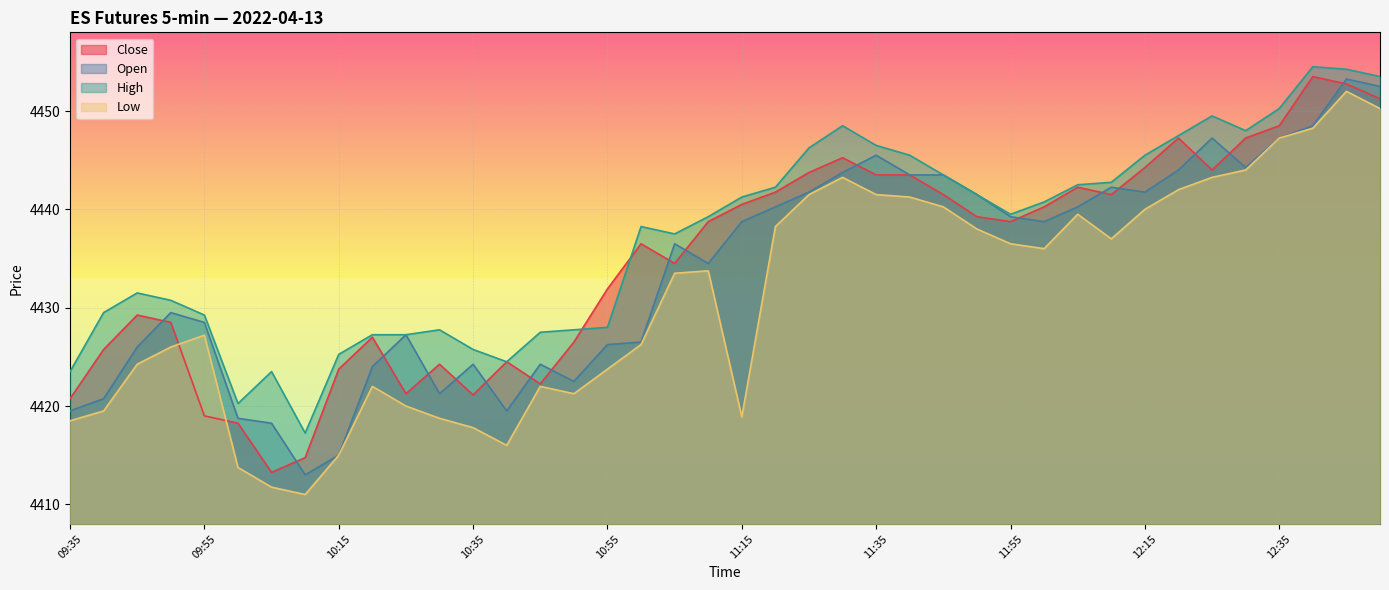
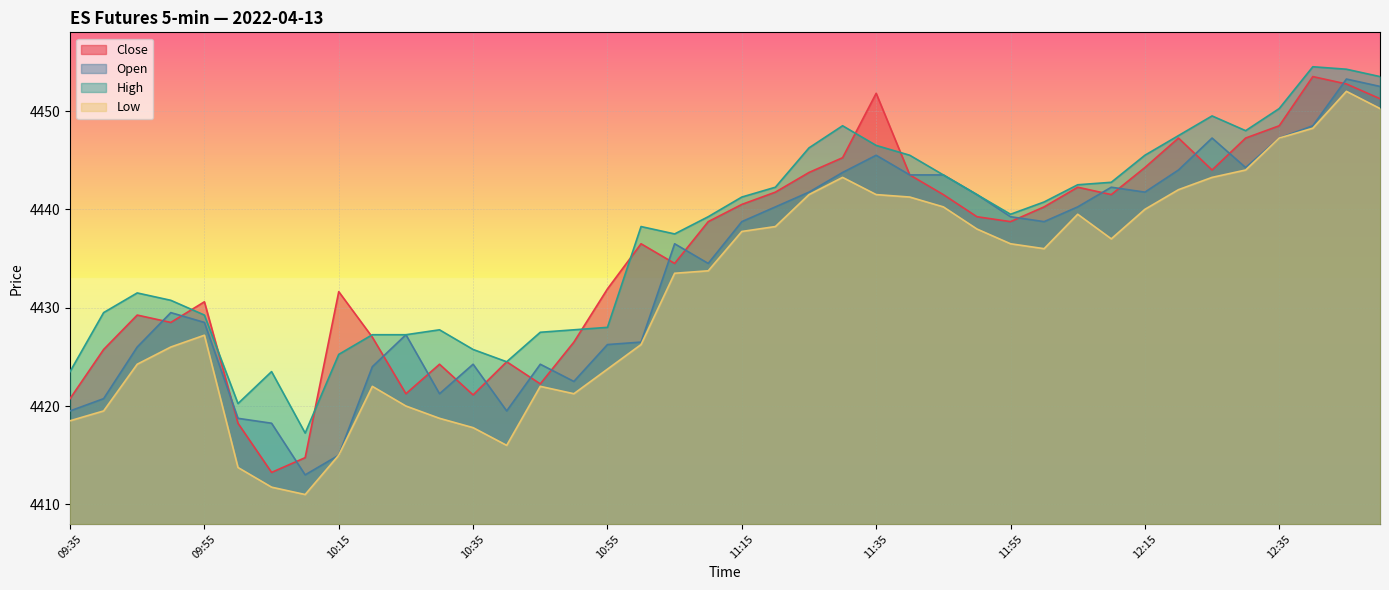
Close, 09:55: 4419 -> 4431
Close, 10:15: 4424 -> 4432
Low, 11:15: 4419 -> 4438
Close, 11:35: 4444 -> 4452
